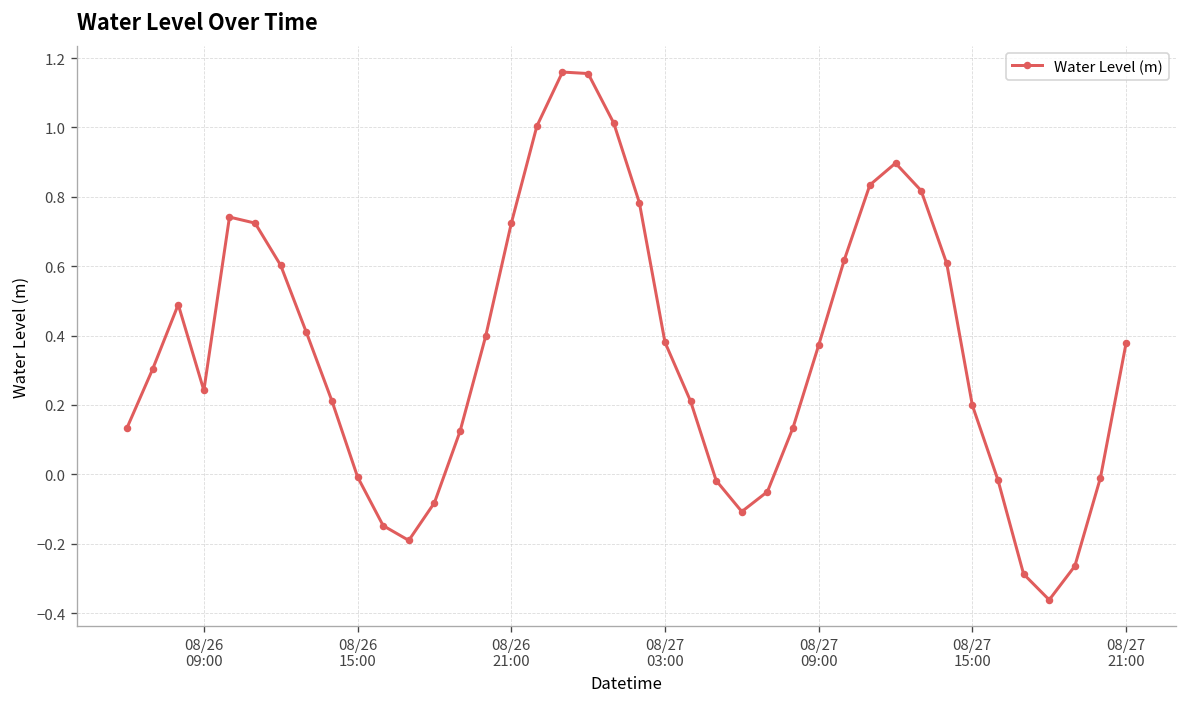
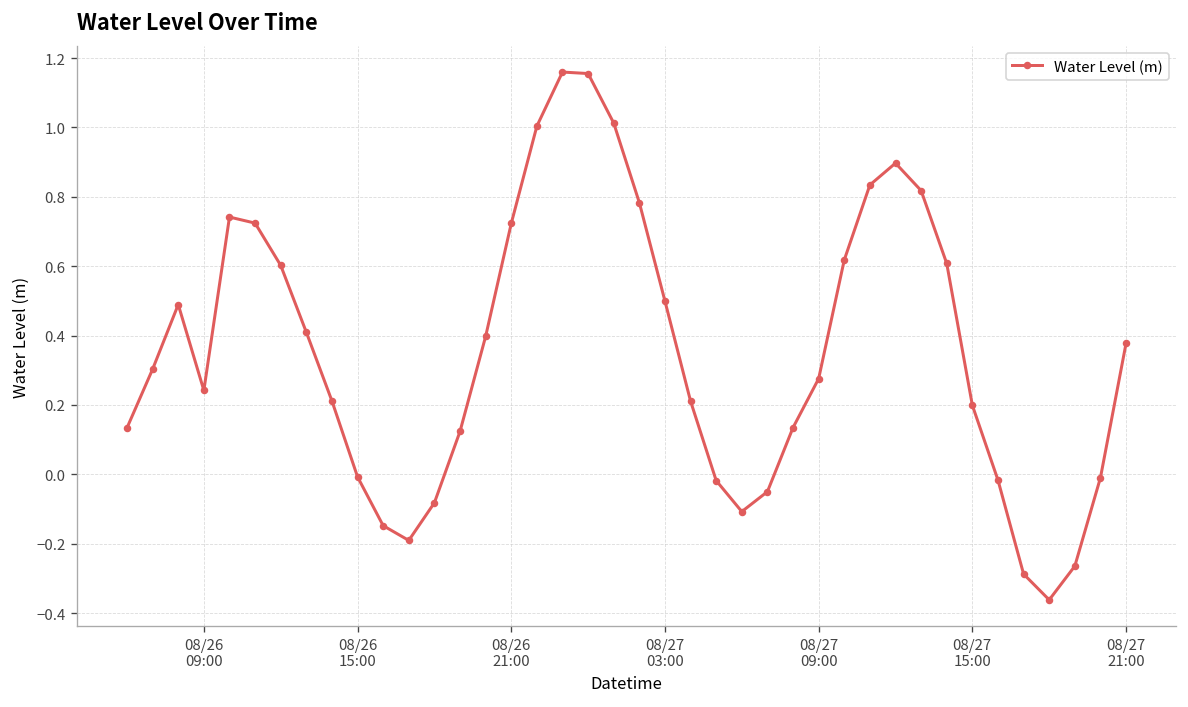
08/27 03:00: 0.38 -> 0.50
08/27 09:00: 0.37 -> 0.28
